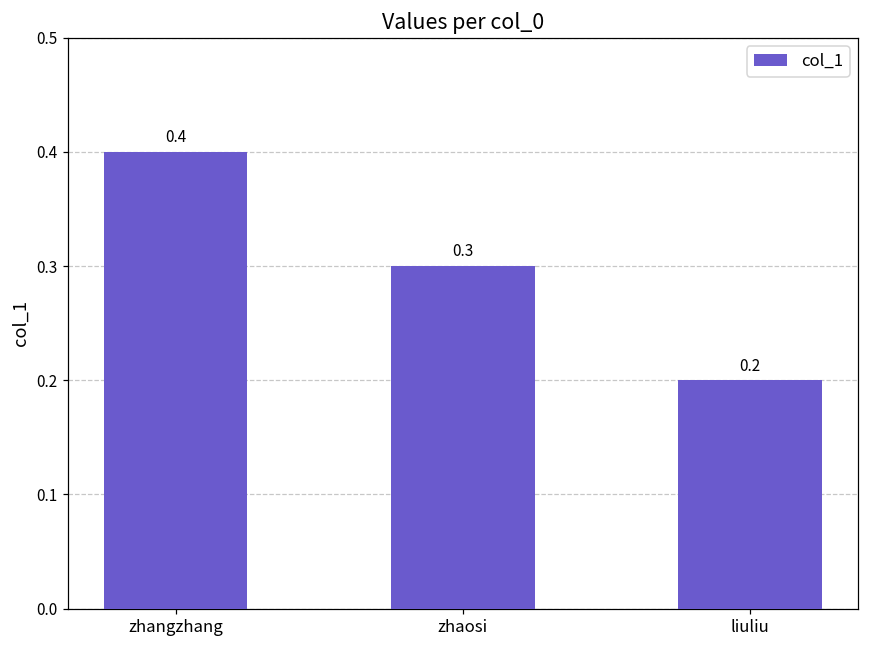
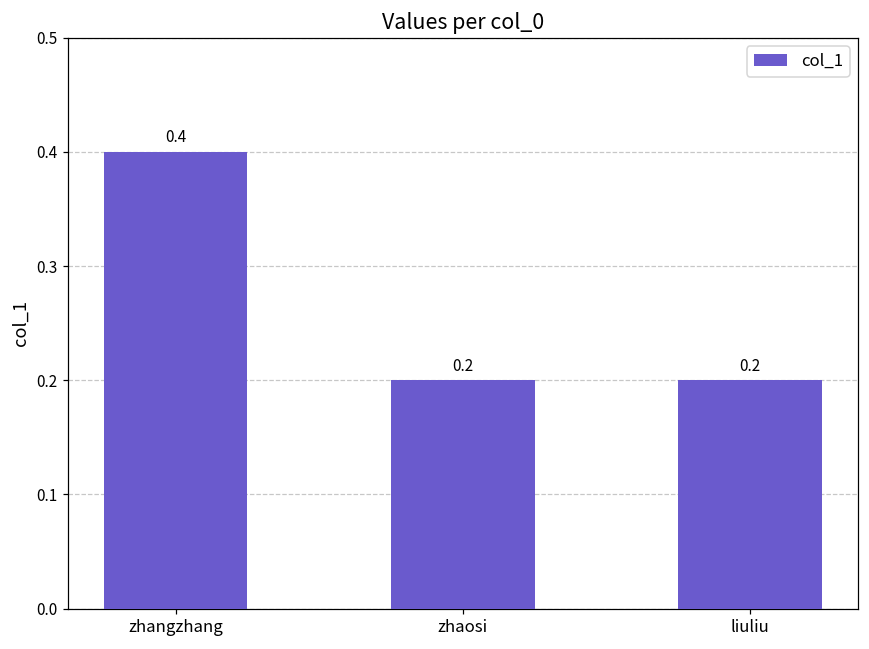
zhaosi: 0.3 -> 0.2
